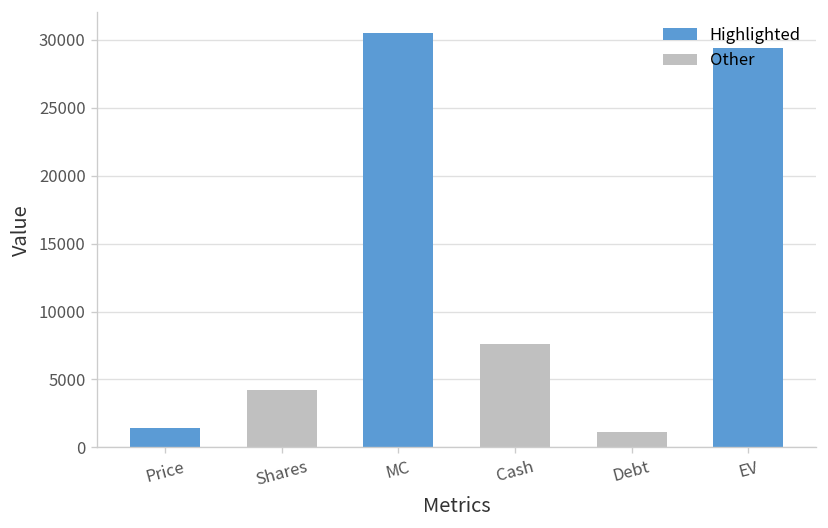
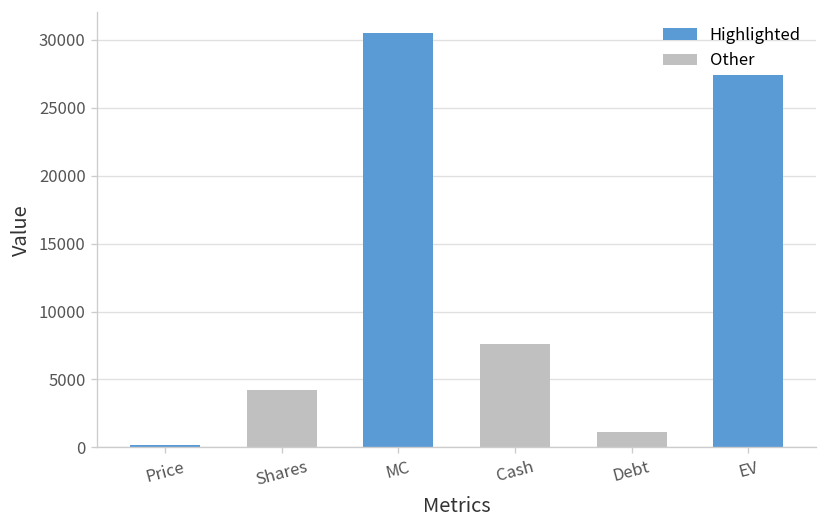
Price: 1400 -> 200
EV: 29400 -> 27400
